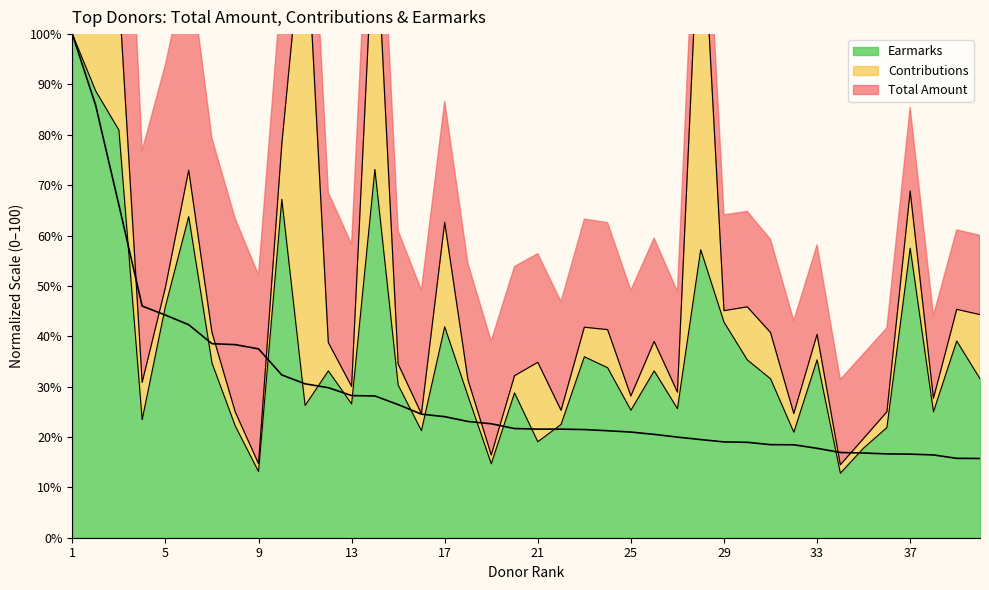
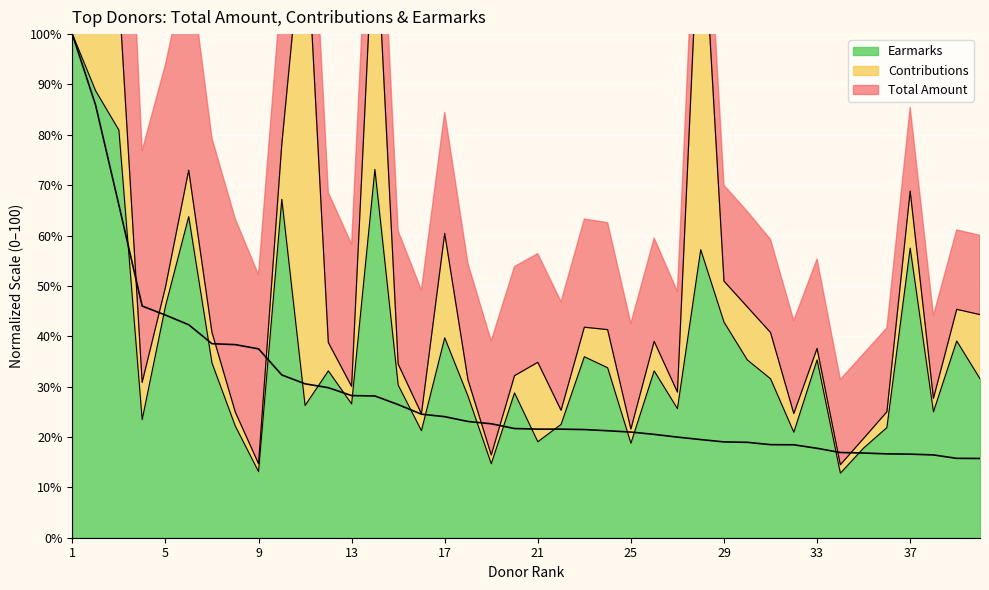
Earmarks, 17: 42% -> 40%
Earmarks, 25: 25% -> 19%
Contributions, 29: 2% -> 8%
Contributions, 33: 5% -> 2%
